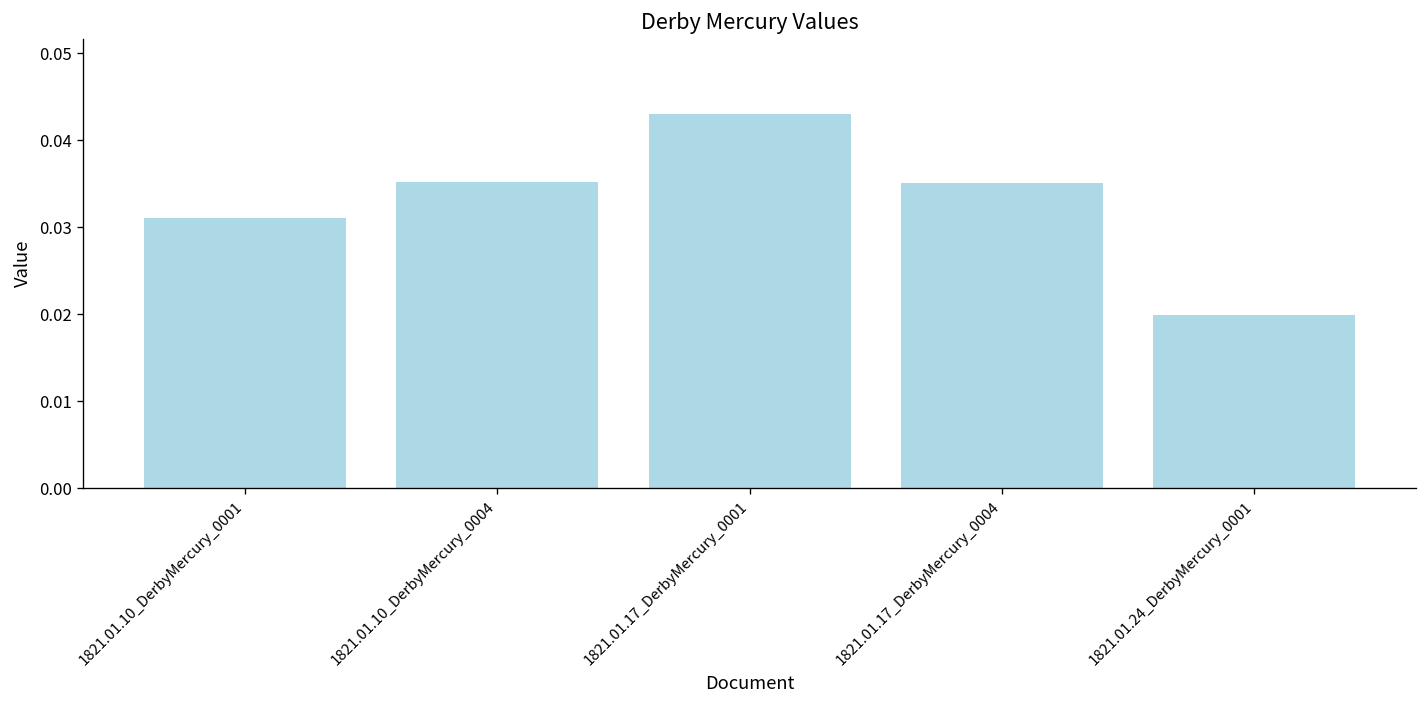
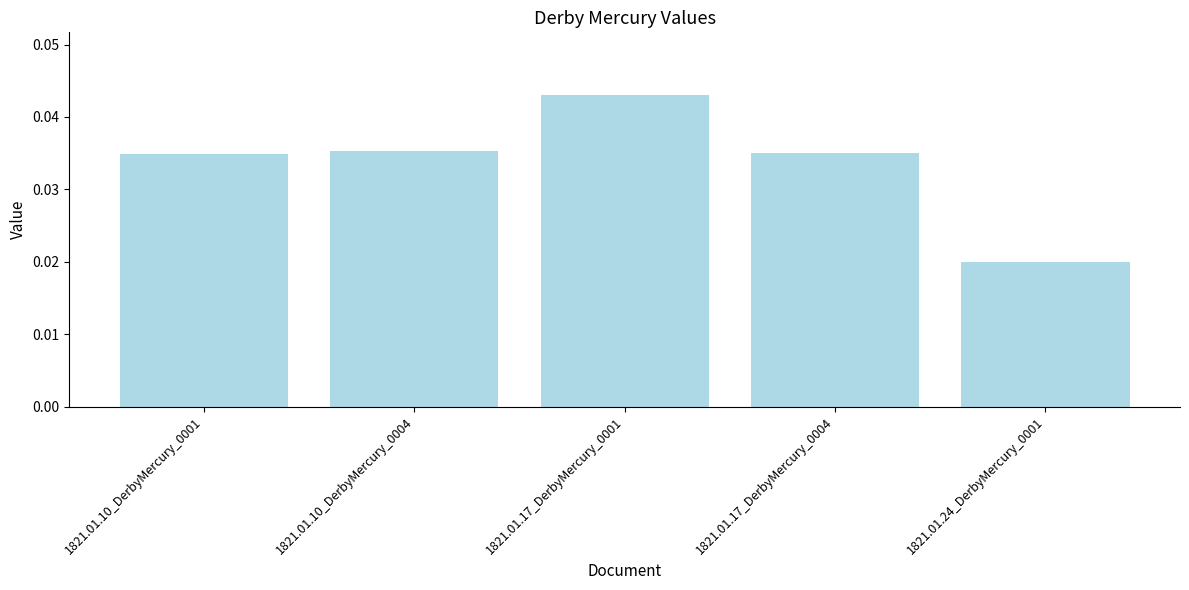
1821.01.10_DerbyMercury_0001: 0.031 -> 0.035
